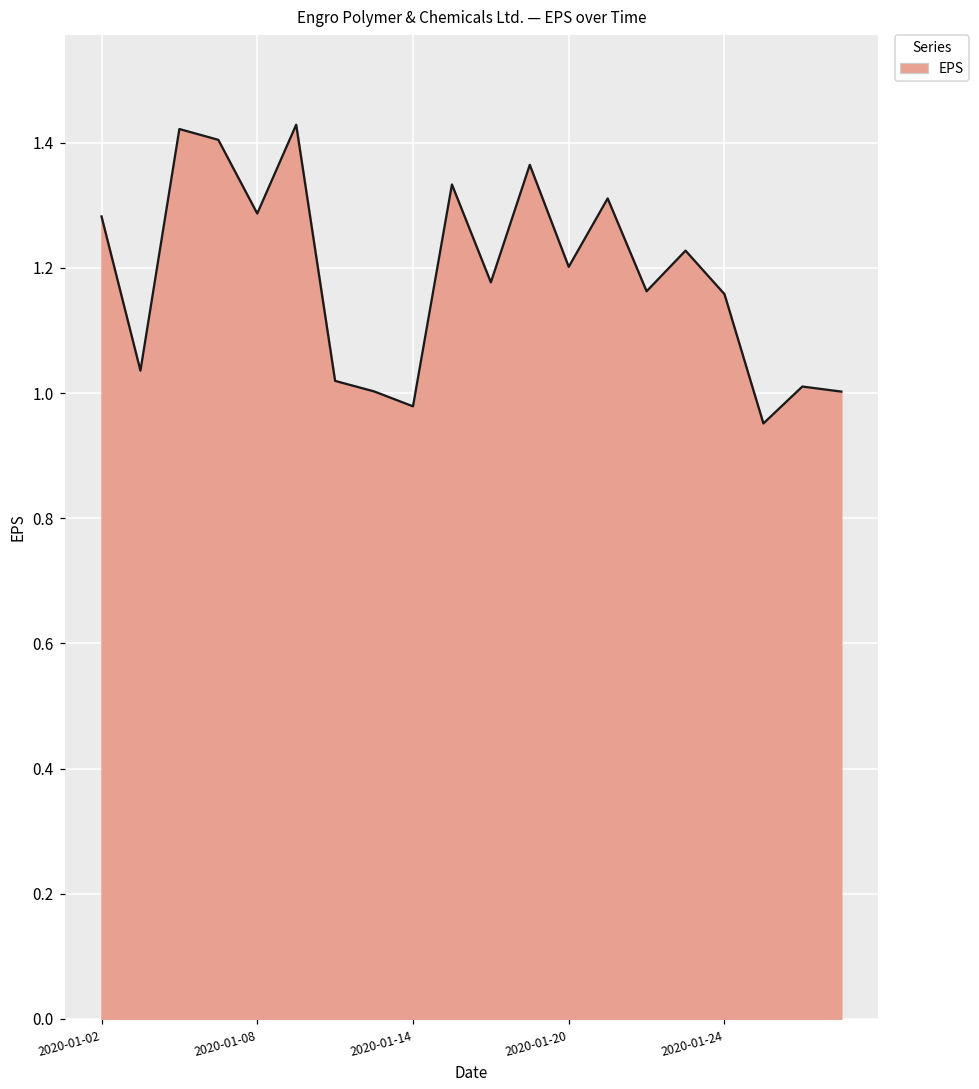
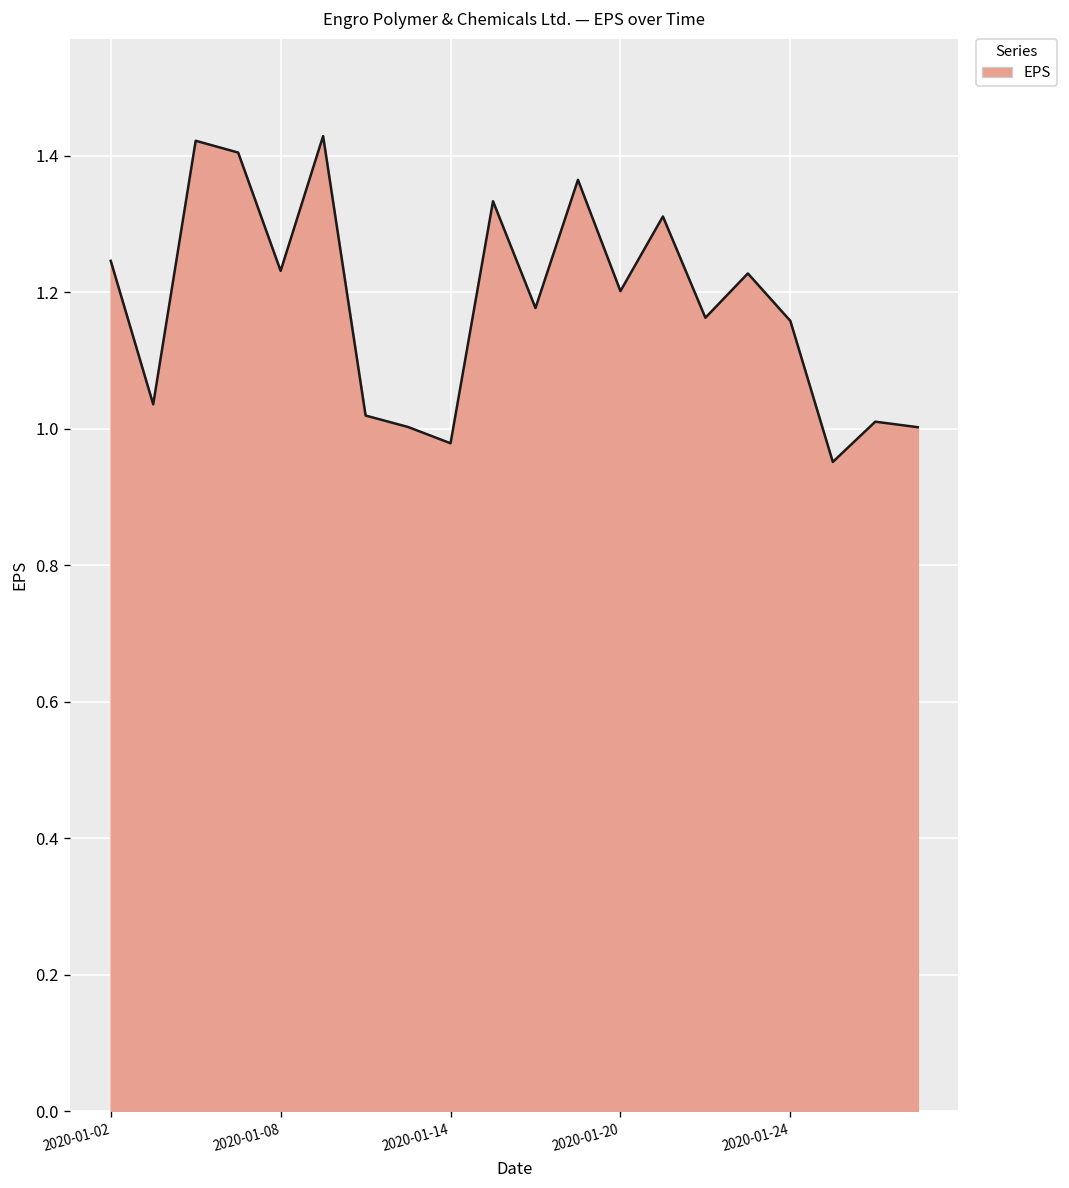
2020-01-02: 1.28 -> 1.25
2020-01-08: 1.29 -> 1.23
